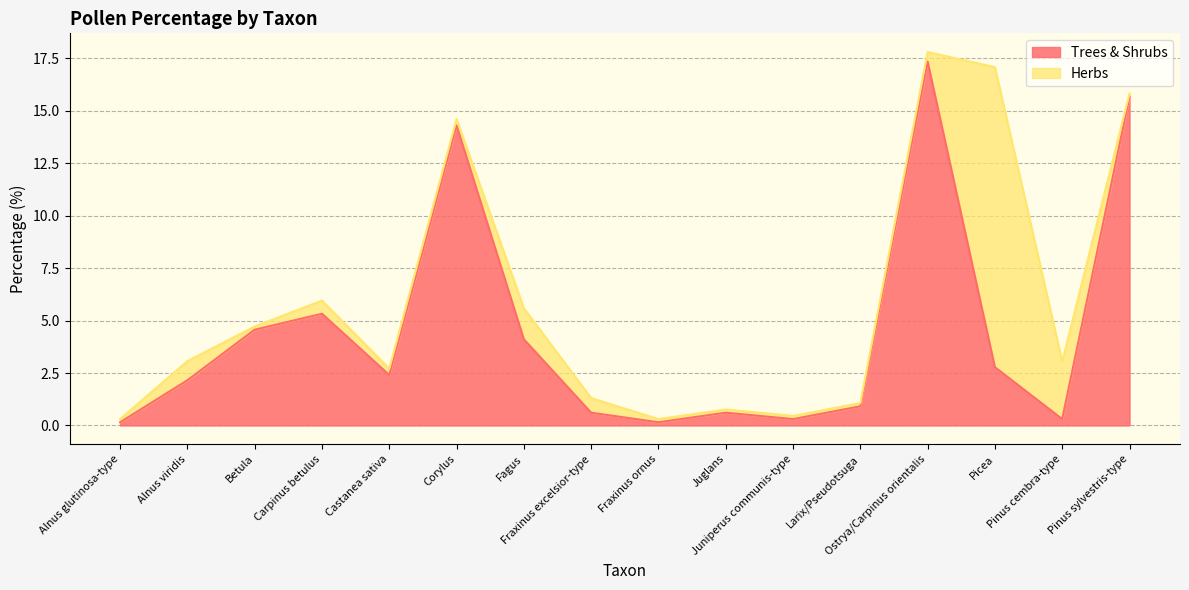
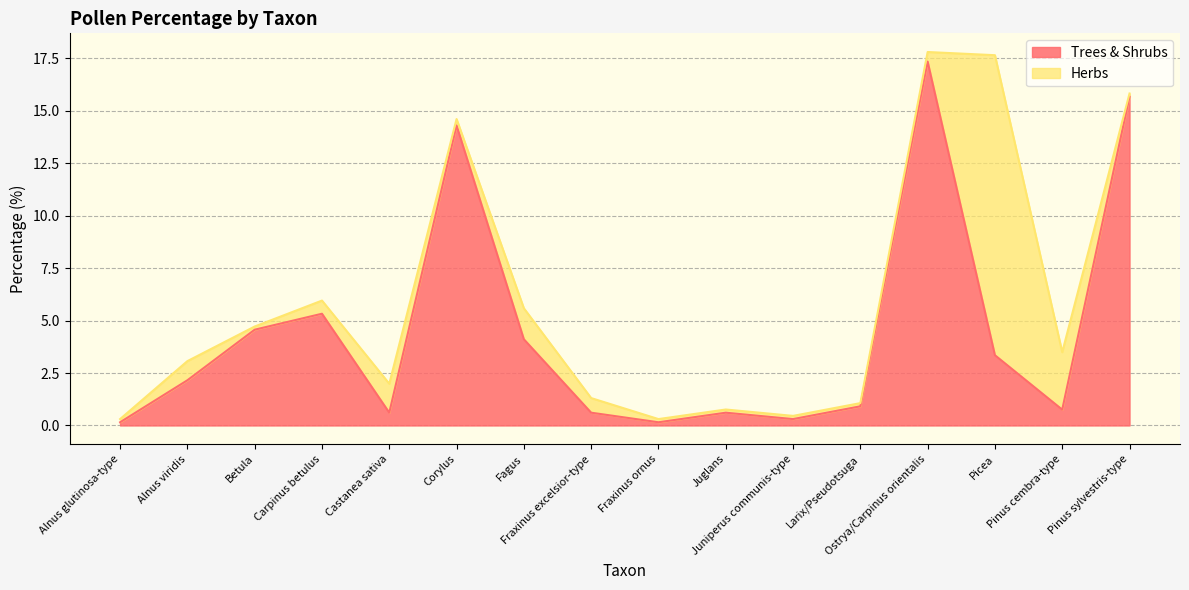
Trees & Shrubs, Castanea sativa: 2.4 -> 0.6
Herbs, Castanea sativa: 0.3 -> 1.4
Trees & Shrubs, Picea: 2.8 -> 3.3
Trees & Shrubs, Pinus cembra-type: 0.3 -> 0.8
